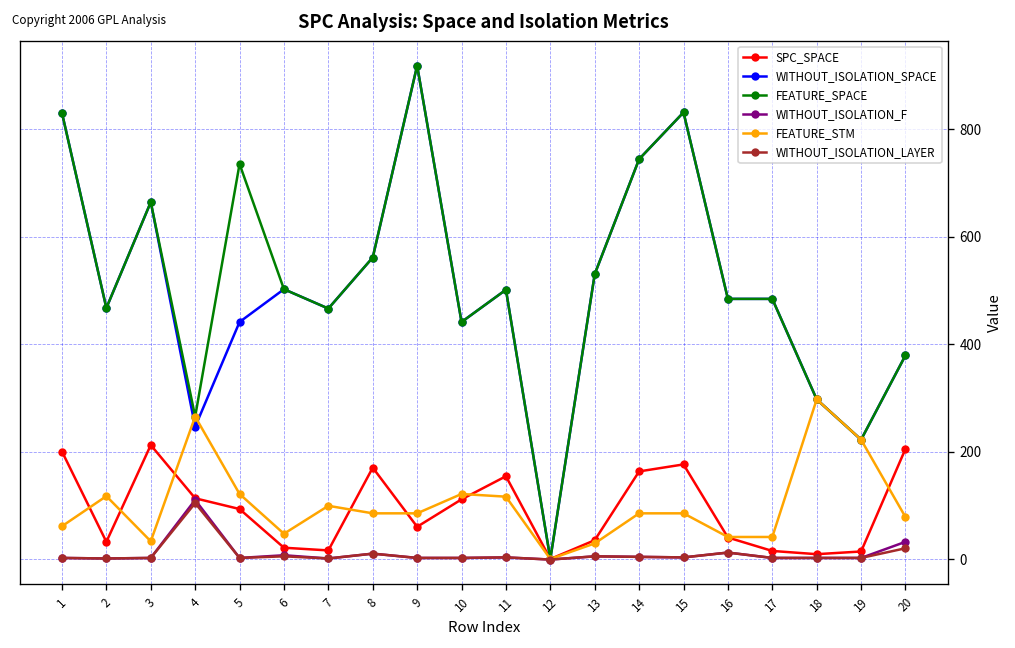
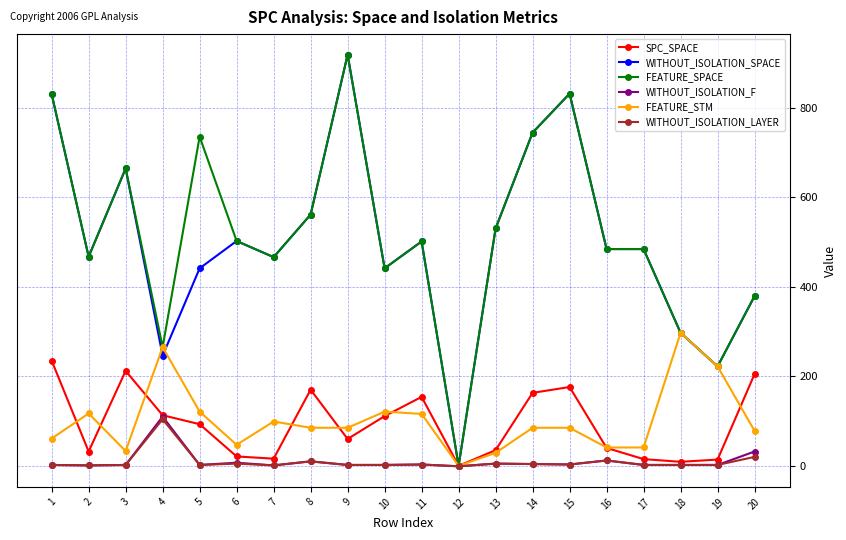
SPC_SPACE, 1: 200 -> 240
